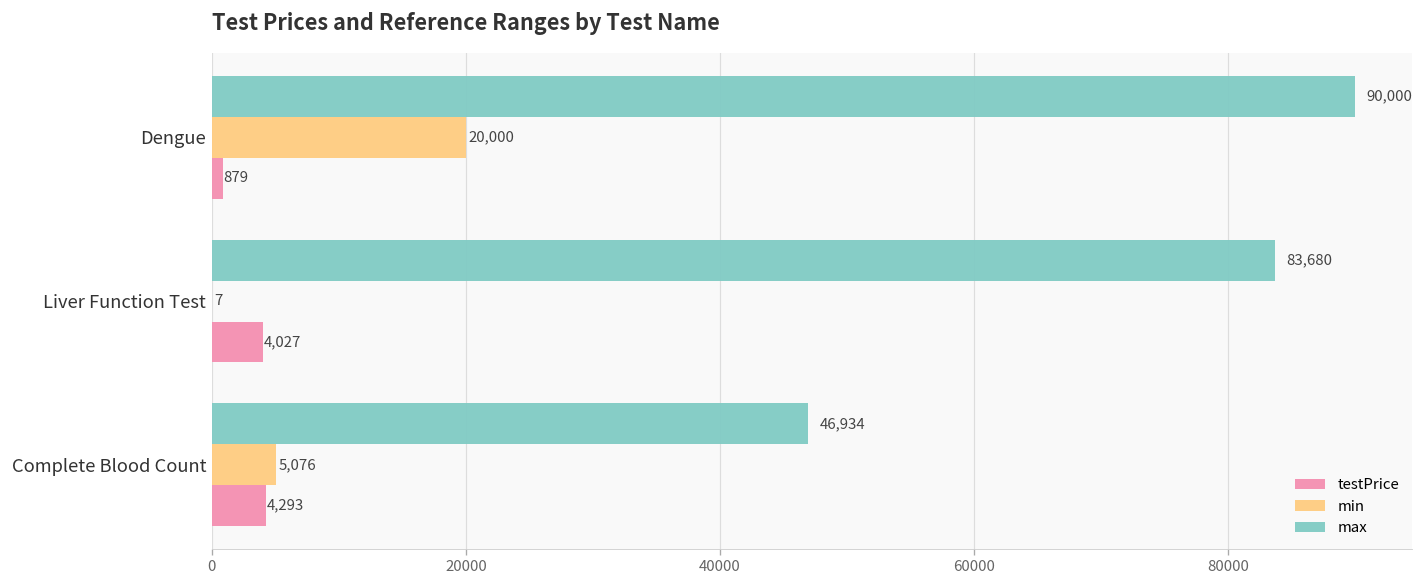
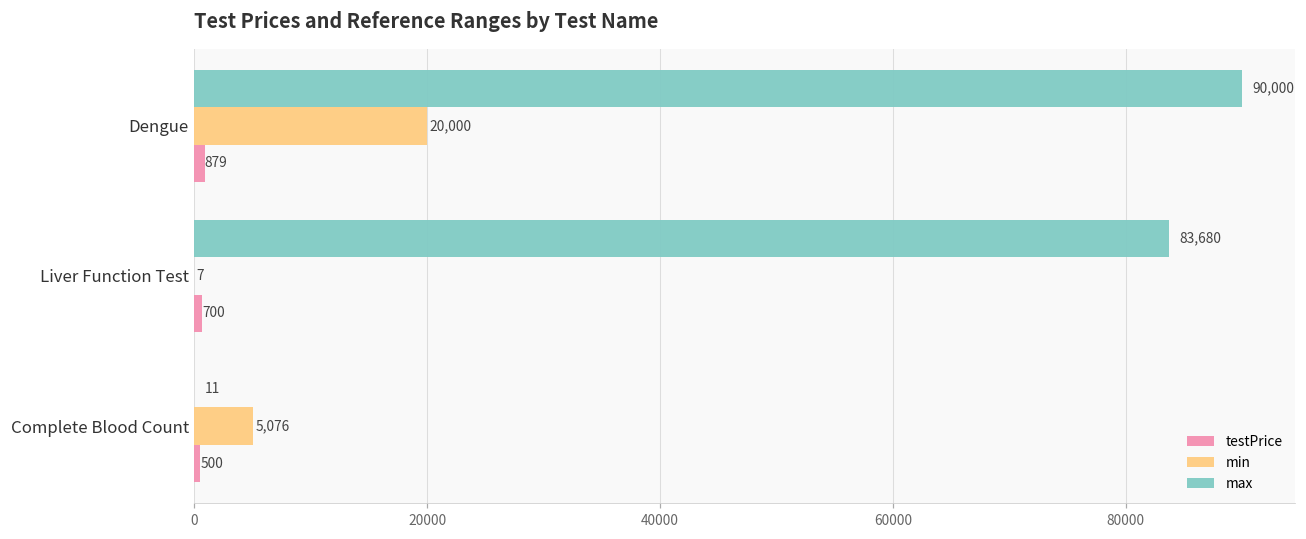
testPrice, Liver Function Test: 4,027 -> 700
max, Complete Blood Count: 46,934 -> 11
testPrice, Complete Blood Count: 4,293 -> 500
